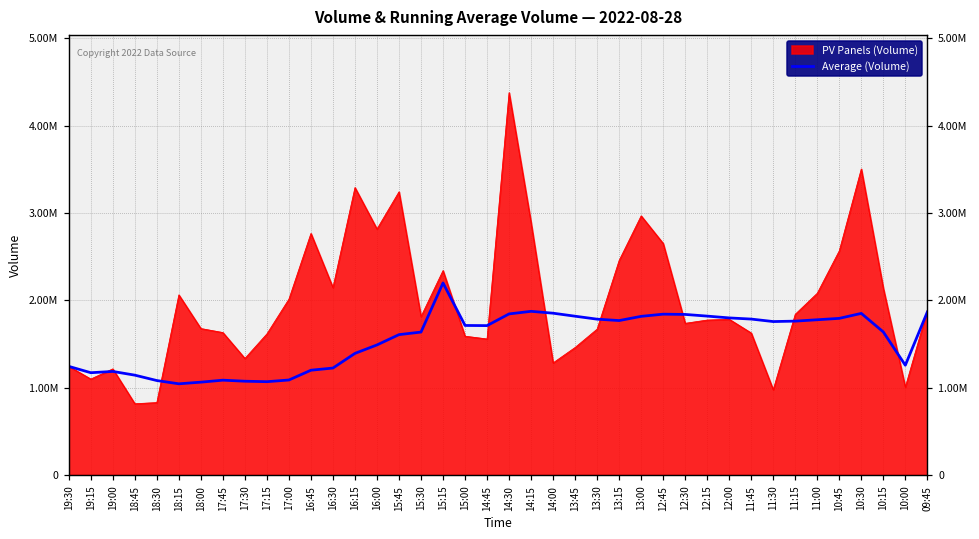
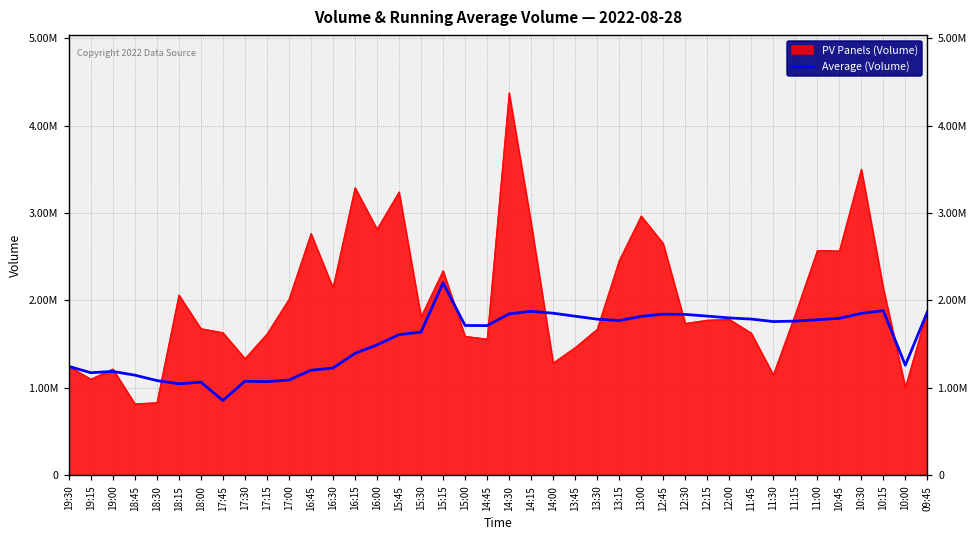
Average (Volume), 17:45: 1100000 -> 900000
PV Panels (Volume), 11:30: 1000000 -> 1100000
PV Panels (Volume), 11:00: 2100000 -> 2600000
Average (Volume), 10:15: 1600000 -> 1900000
